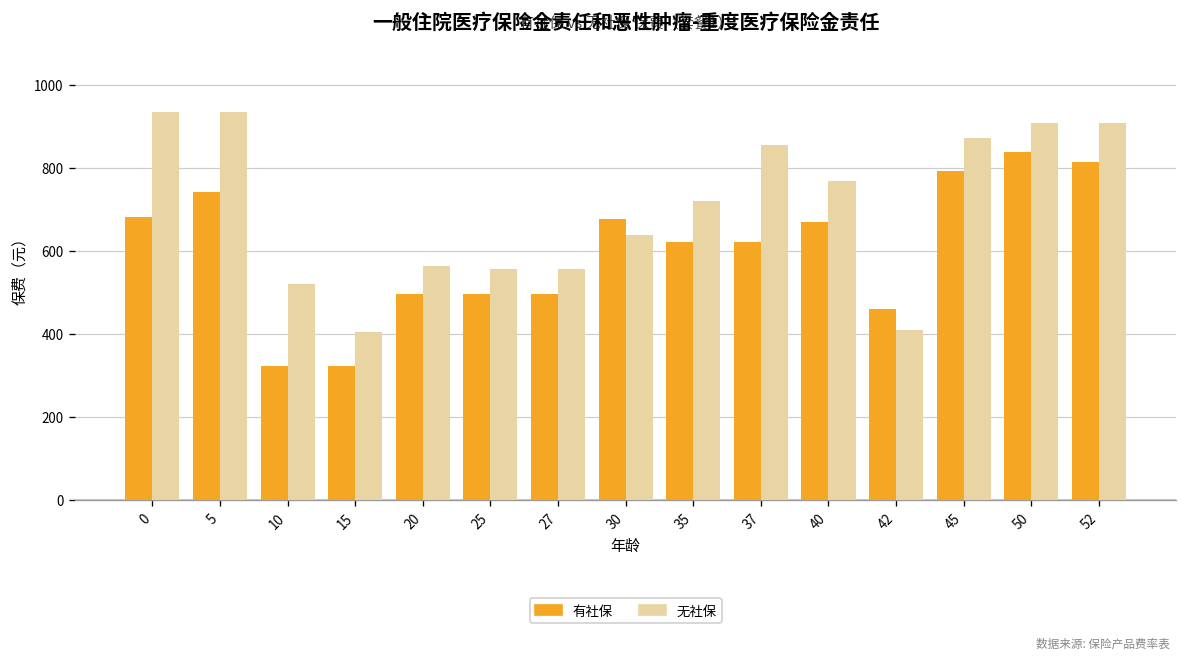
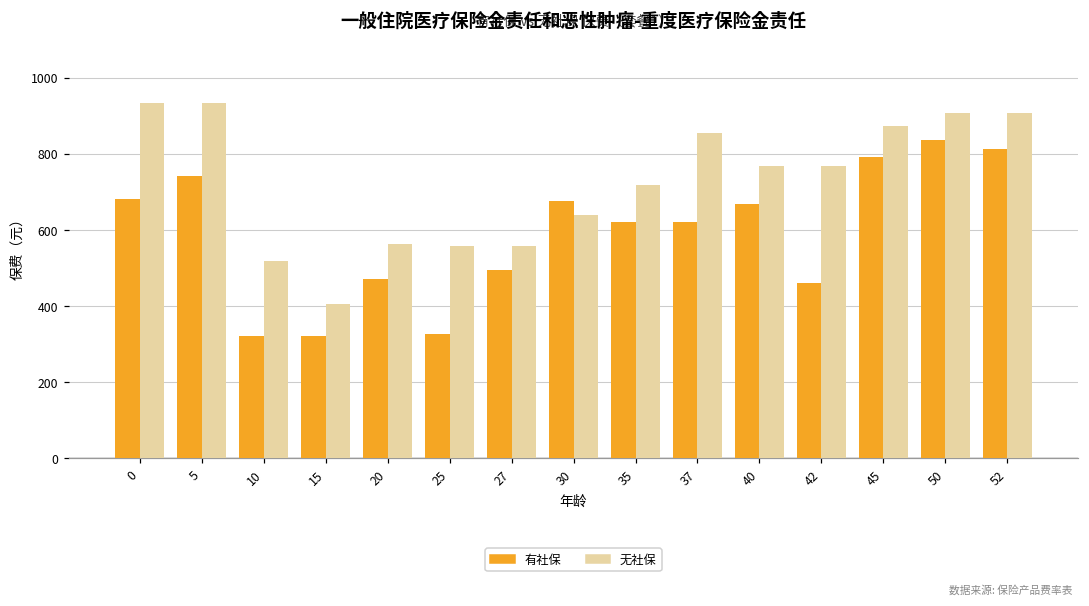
有社保, 20: 500 -> 470
有社保, 25: 500 -> 330
无社保, 42: 410 -> 770
